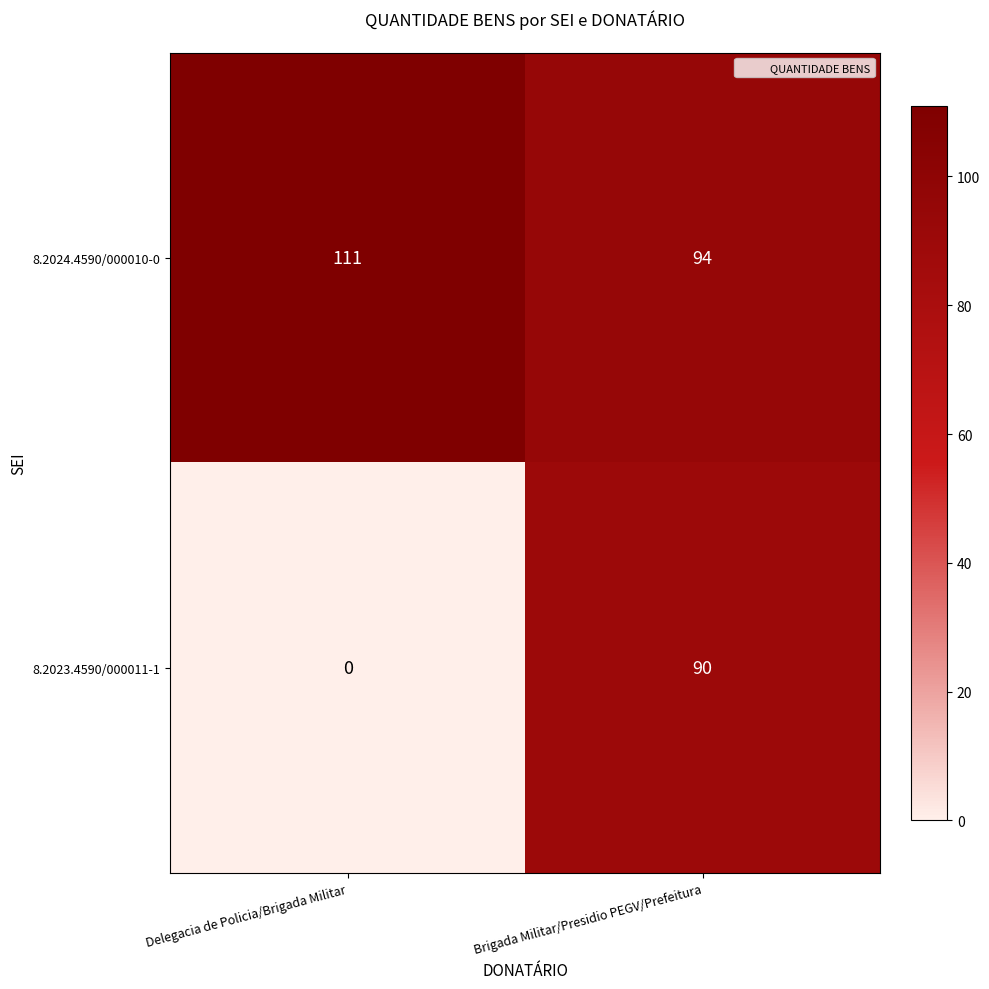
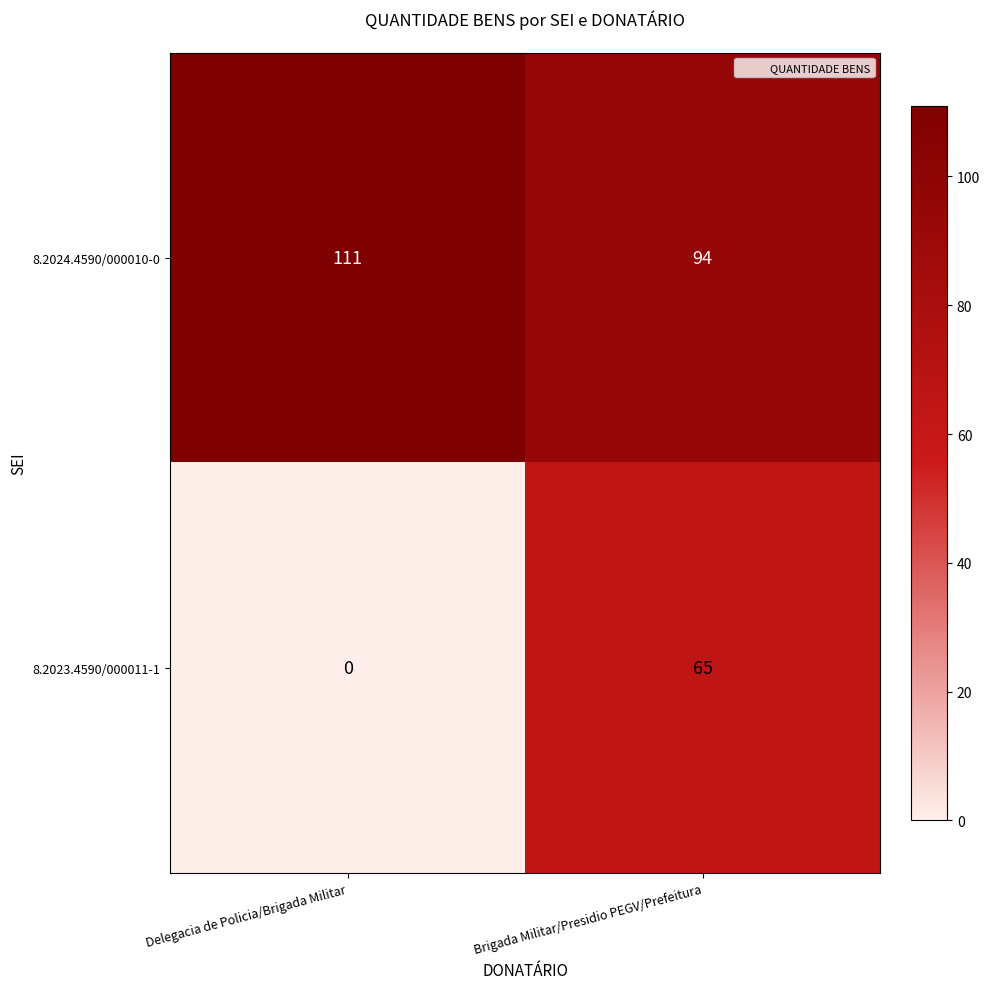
8.2023.4590/000011-1, Brigada Militar/Presidio PEGV/Prefeitura: 90 -> 65
